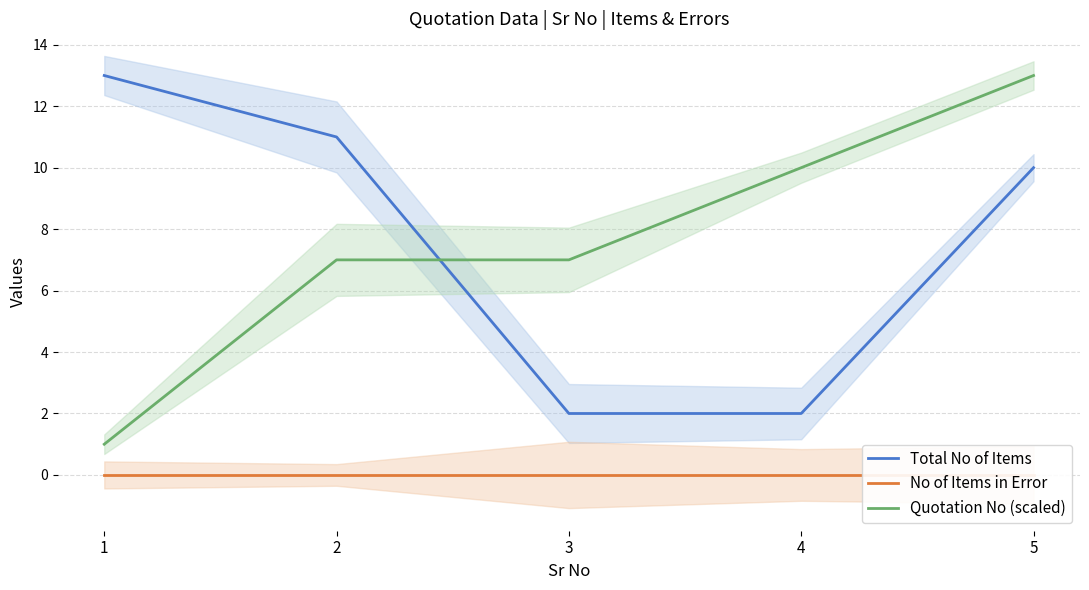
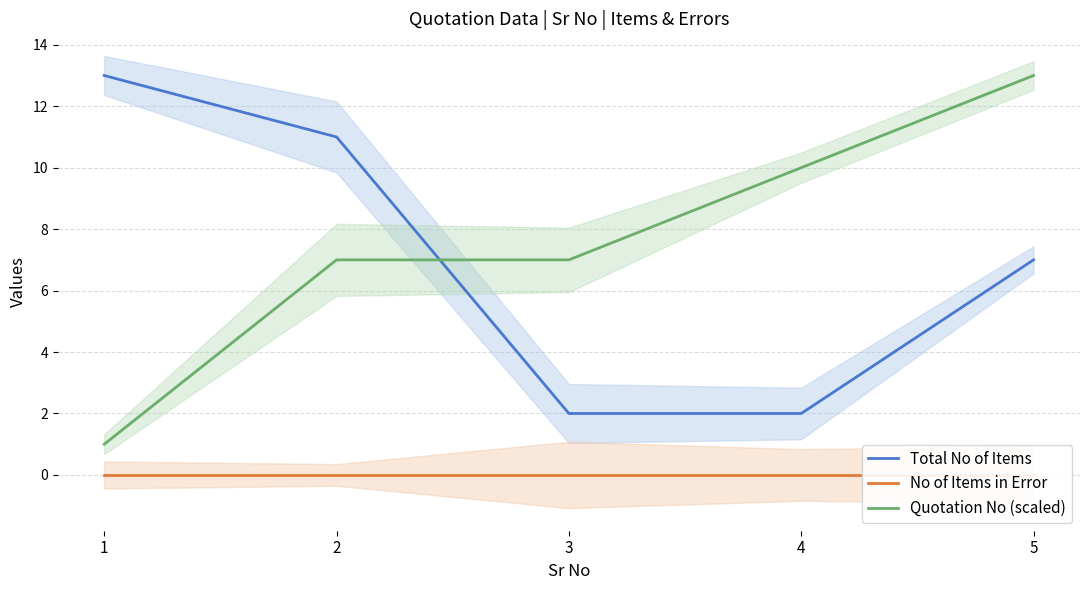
Total No of Items, 5: 10 -> 7
